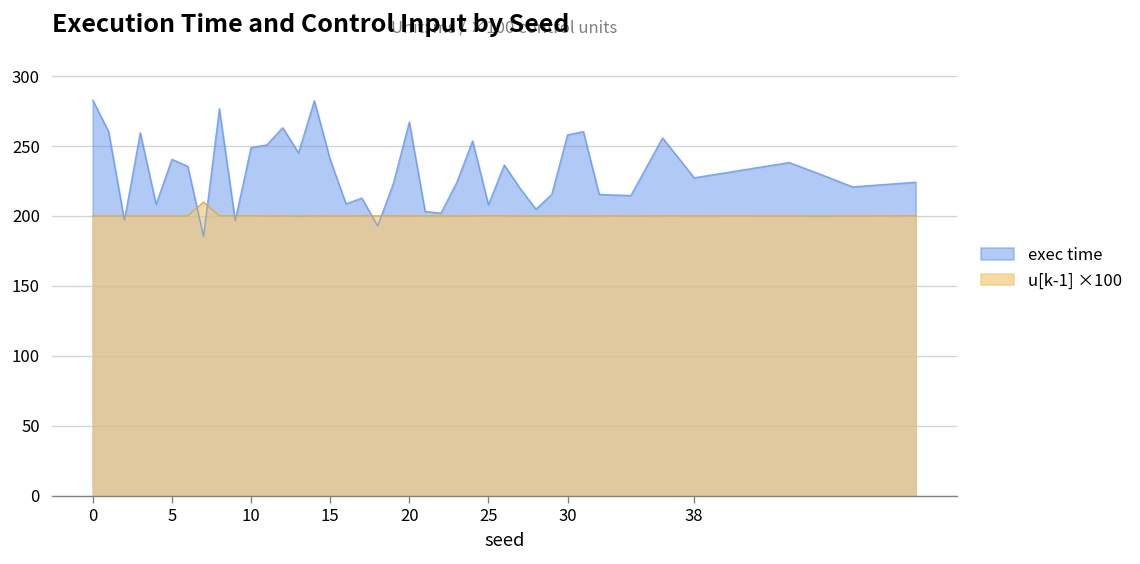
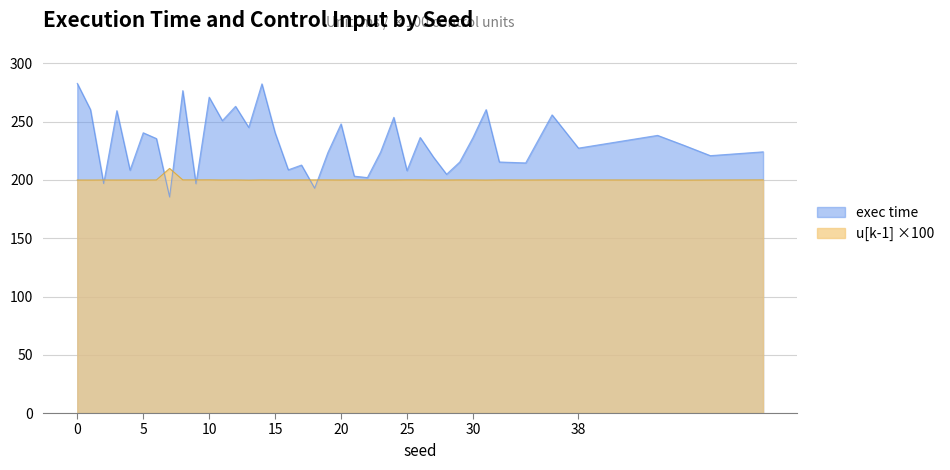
exec time, 10: 249 -> 271
exec time, 20: 267 -> 248
exec time, 30: 258 -> 236
